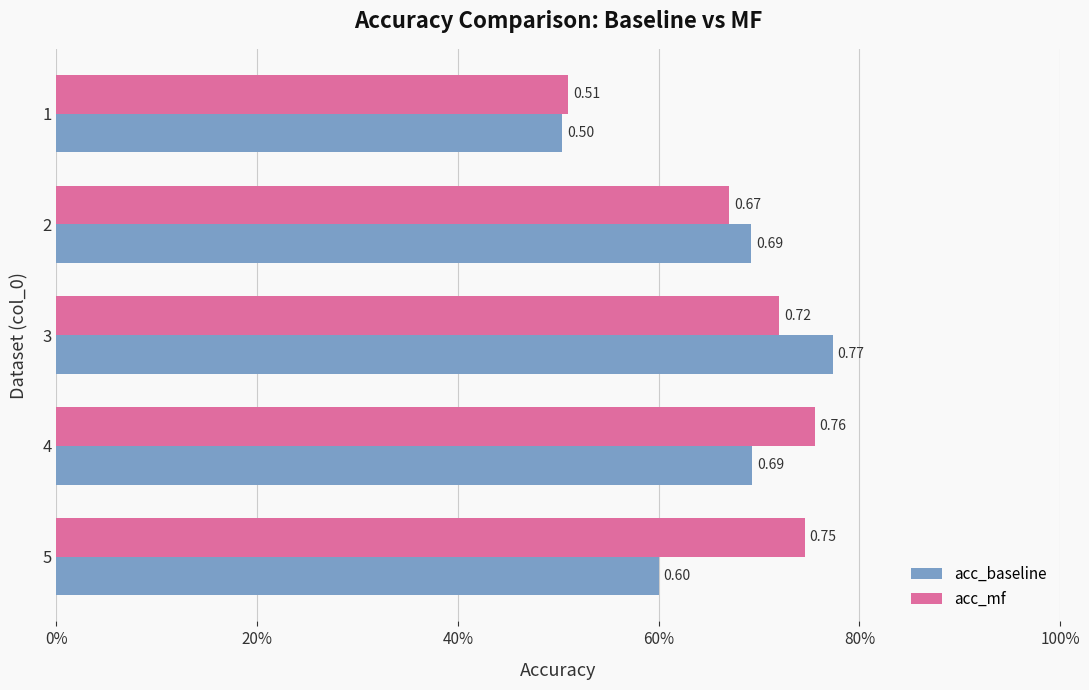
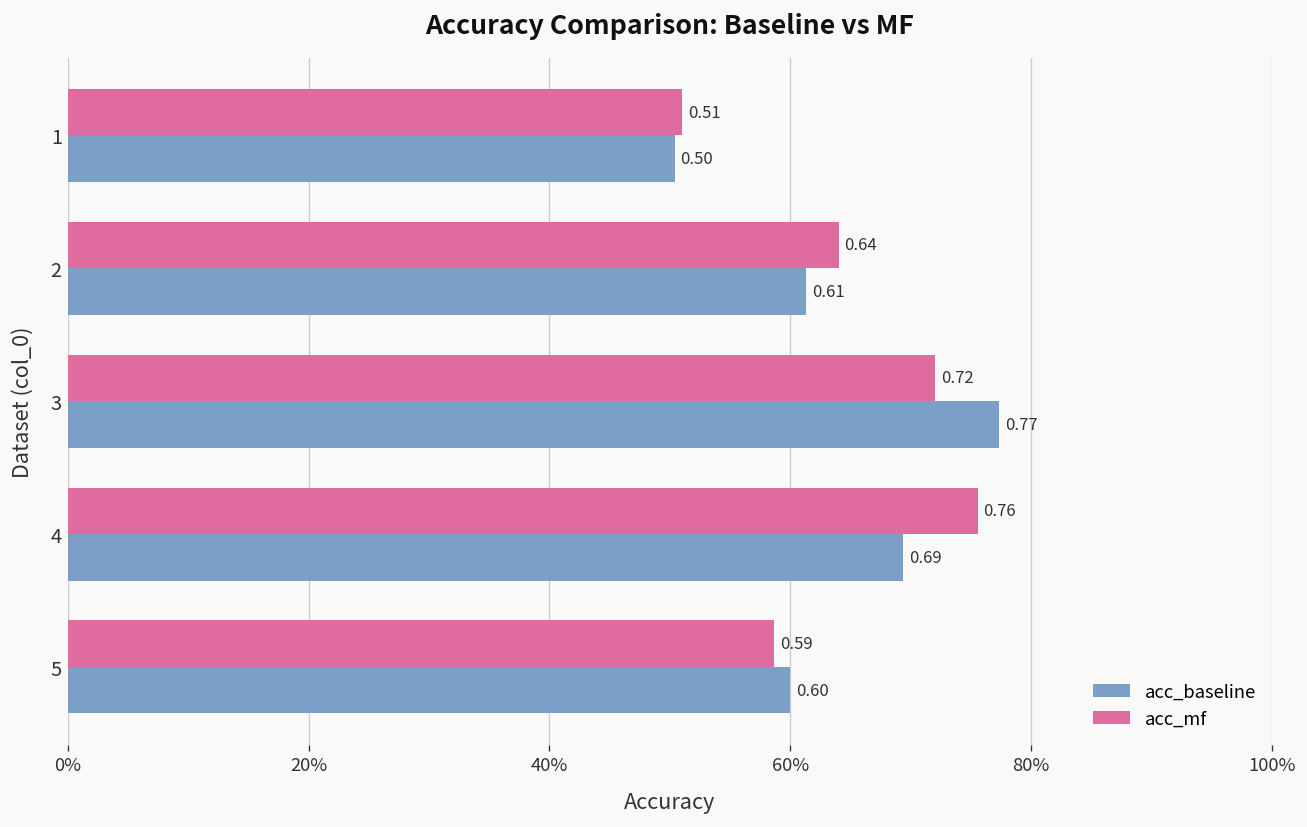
acc_mf, 2: 0.67 -> 0.64
acc_baseline, 2: 0.69 -> 0.61
acc_mf, 5: 0.75 -> 0.59
